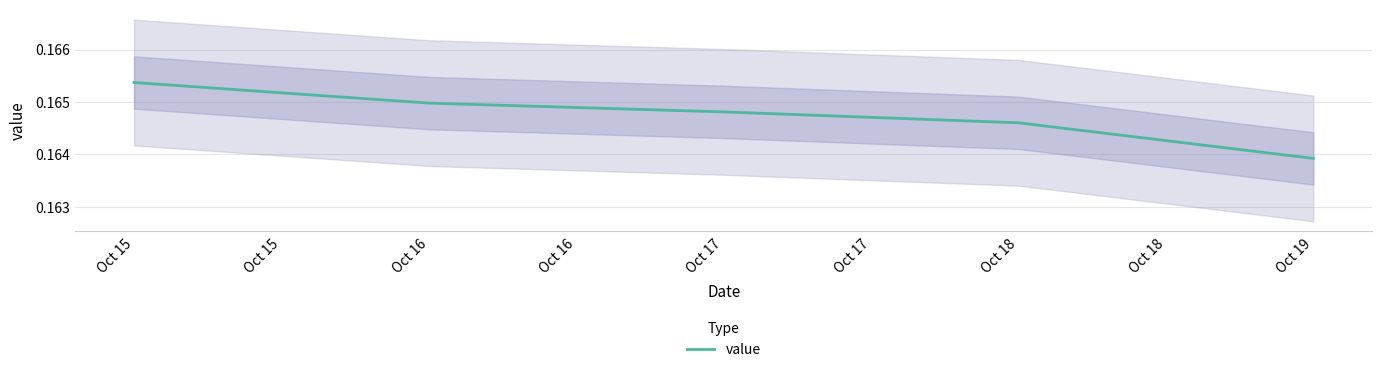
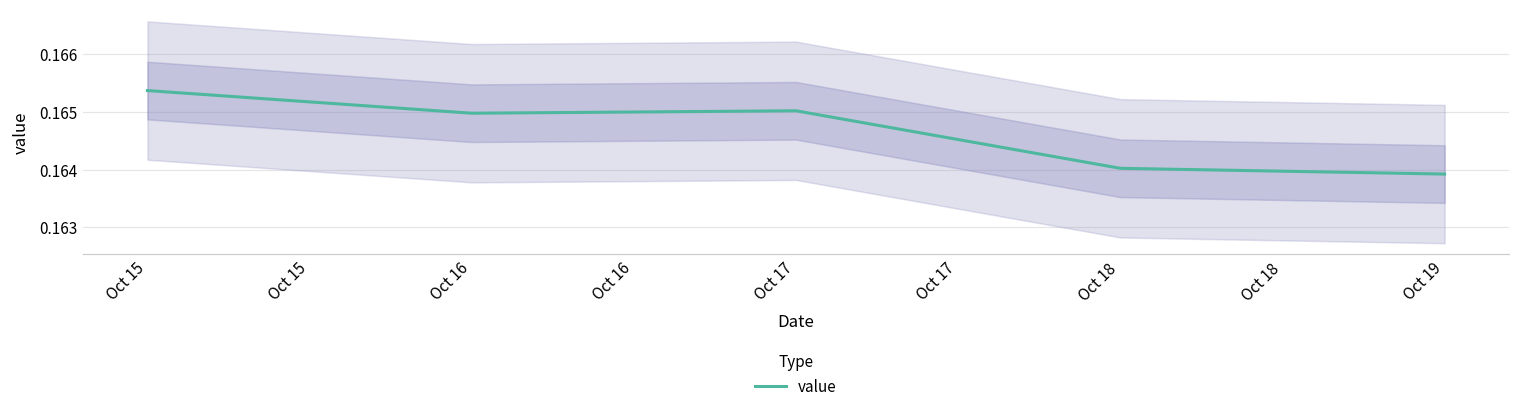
value, Oct 17: 0.1648 -> 0.1650
value, Oct 18: 0.1646 -> 0.1640
